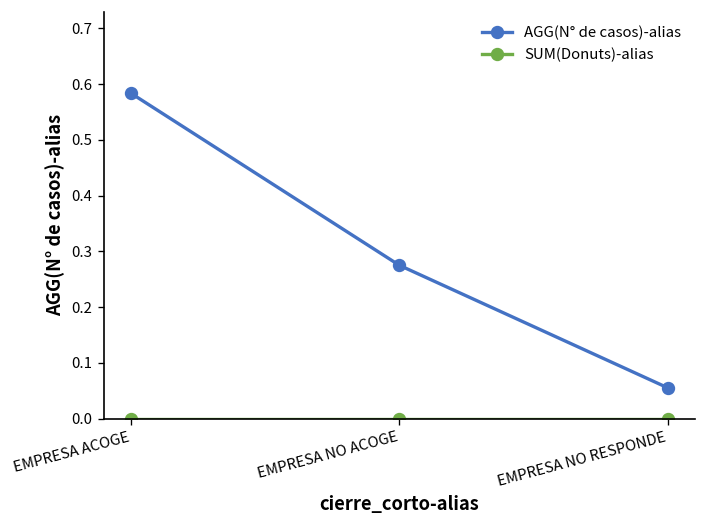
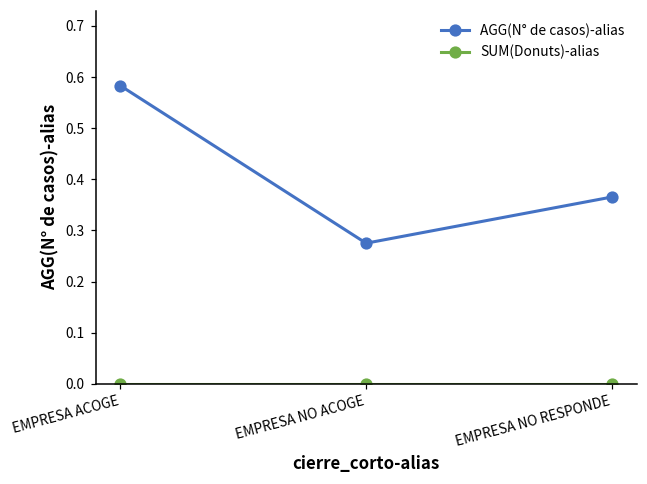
AGG(N° de casos)-alias, EMPRESA NO RESPONDE: 0.06 -> 0.37
